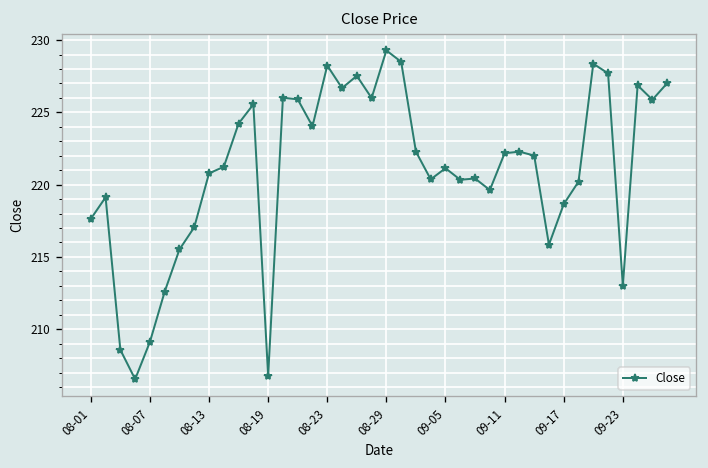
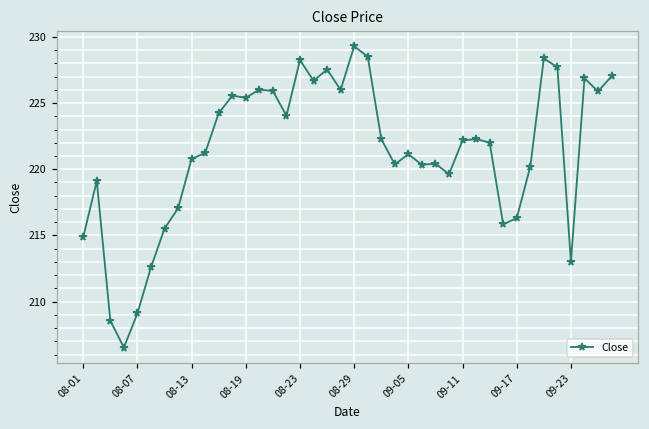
08-01: 217.6 -> 214.9
08-19: 206.8 -> 225.4
09-17: 218.6 -> 216.3
